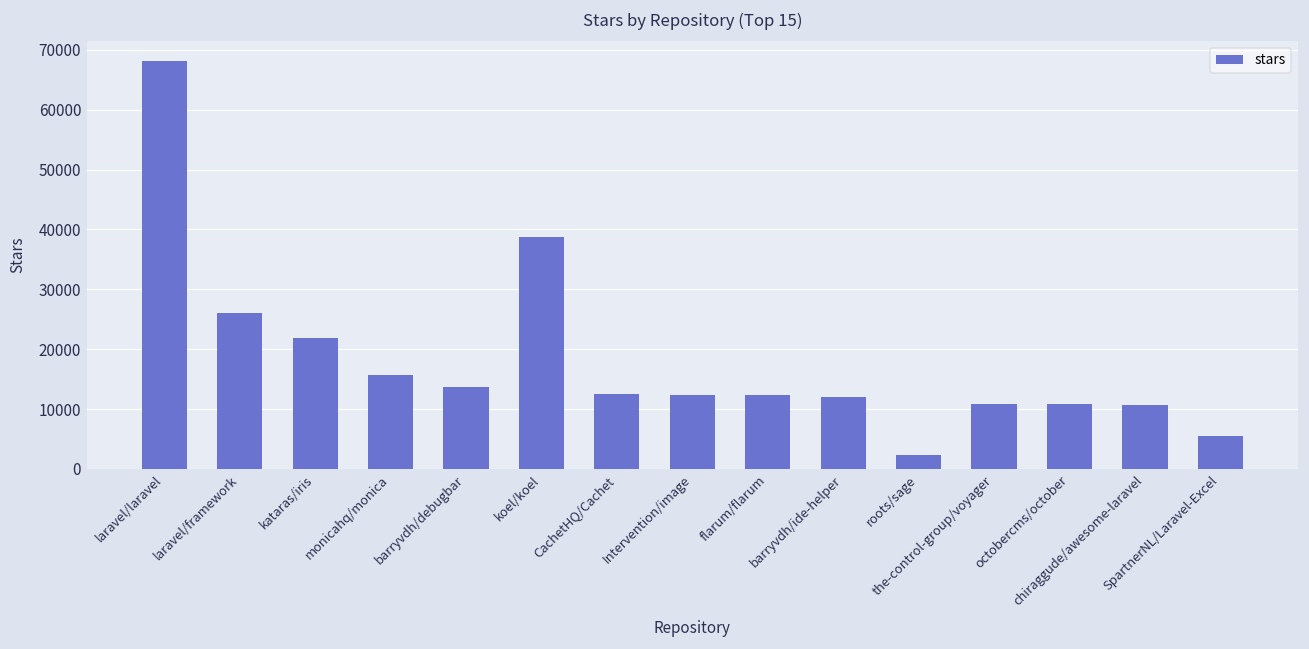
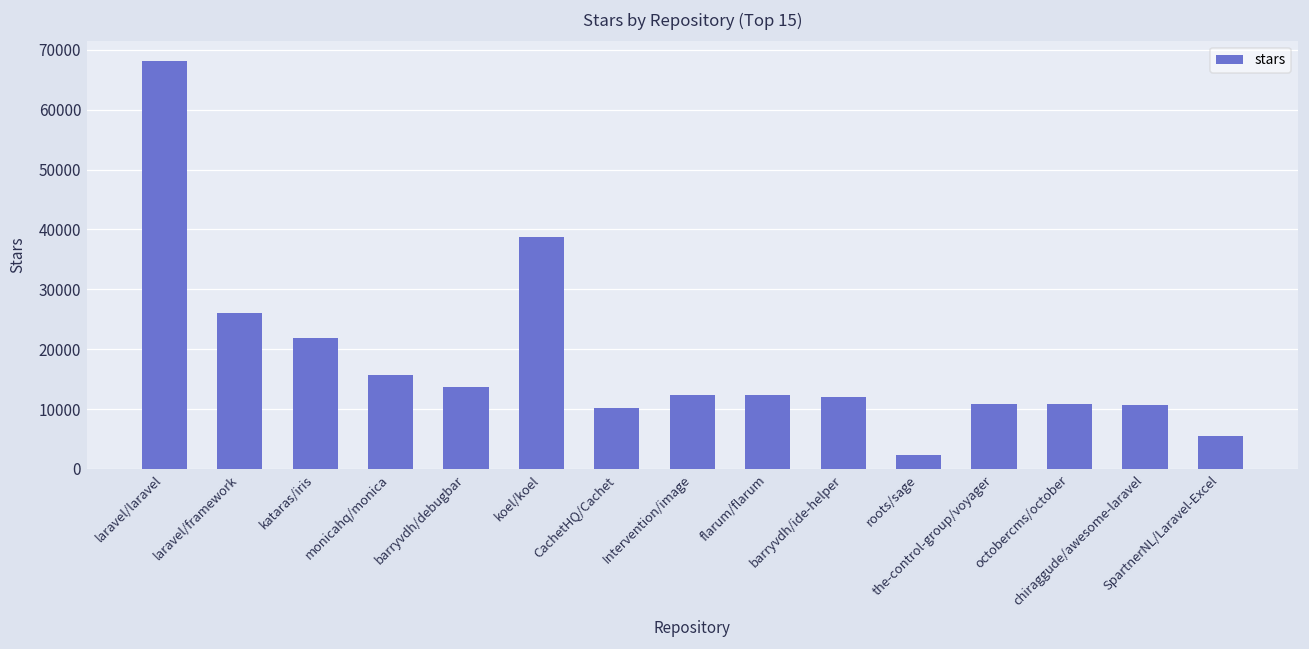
CachetHQ/Cachet: 13000 -> 10000
